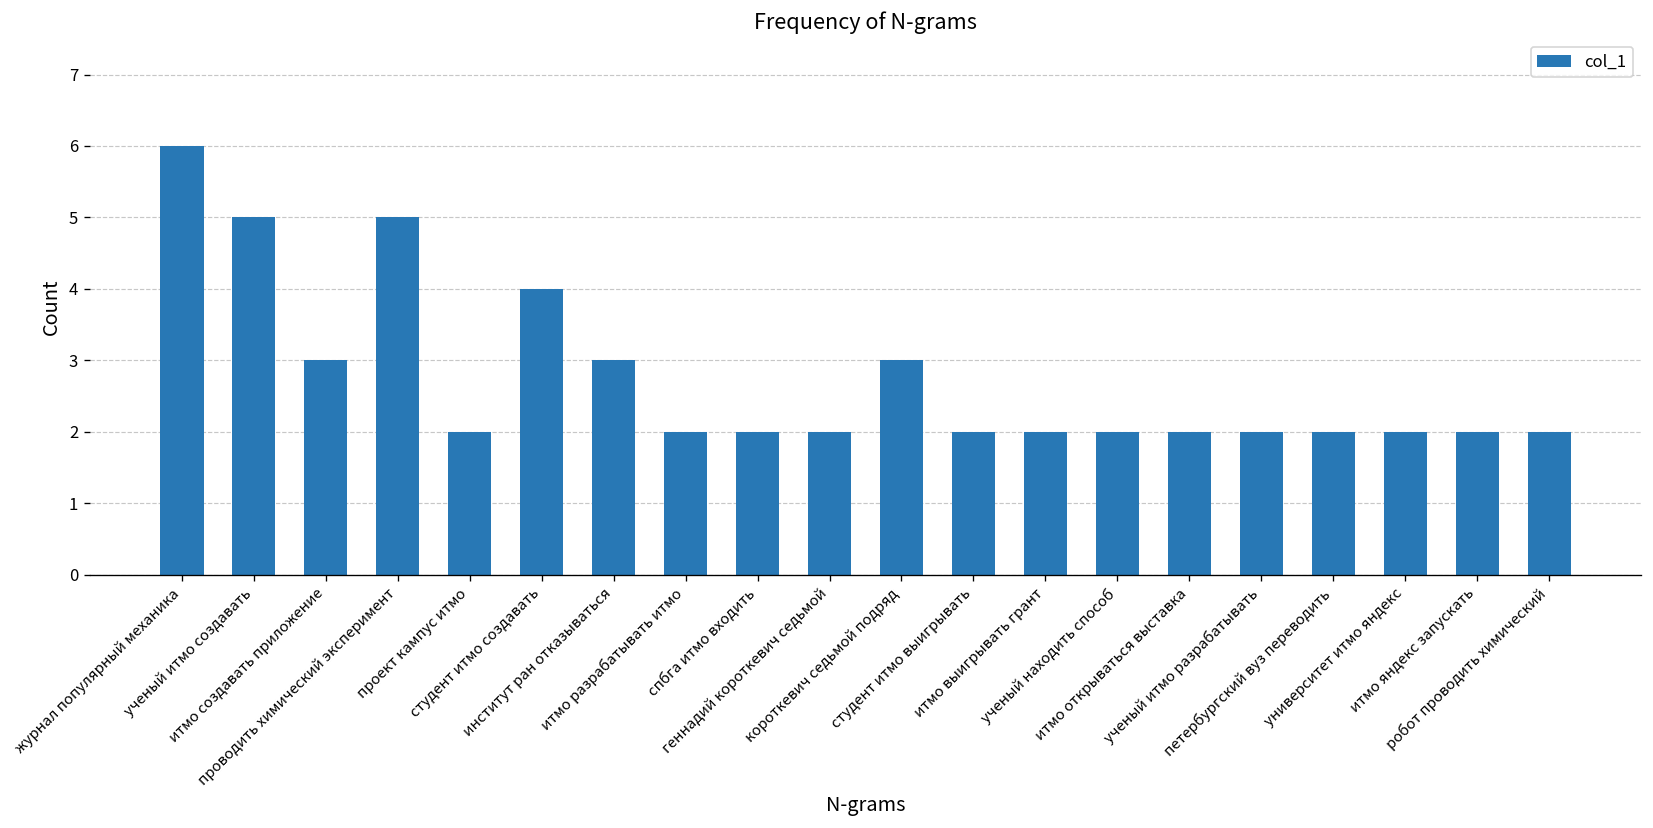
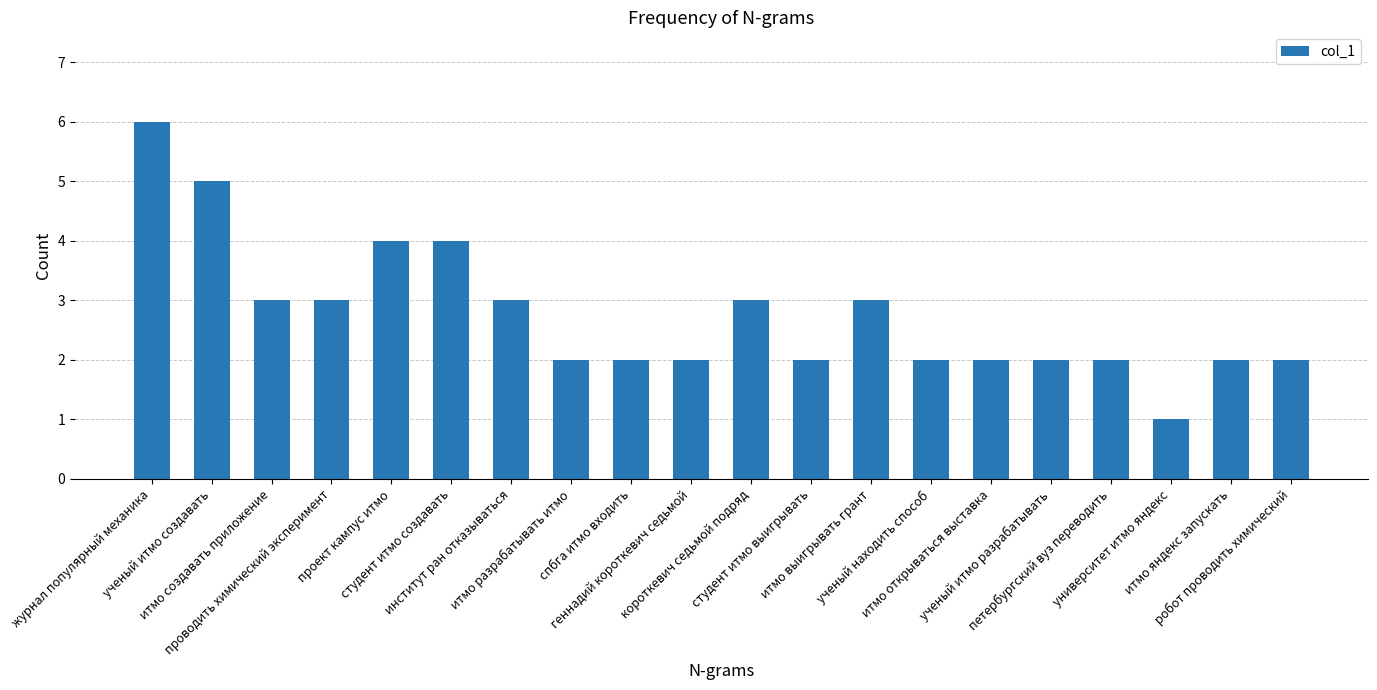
проводить химический эксперимент: 5 -> 3
проект кампус итмо: 2 -> 4
итмо выигрывать грант: 2 -> 3
университет итмо яндекс: 2 -> 1
